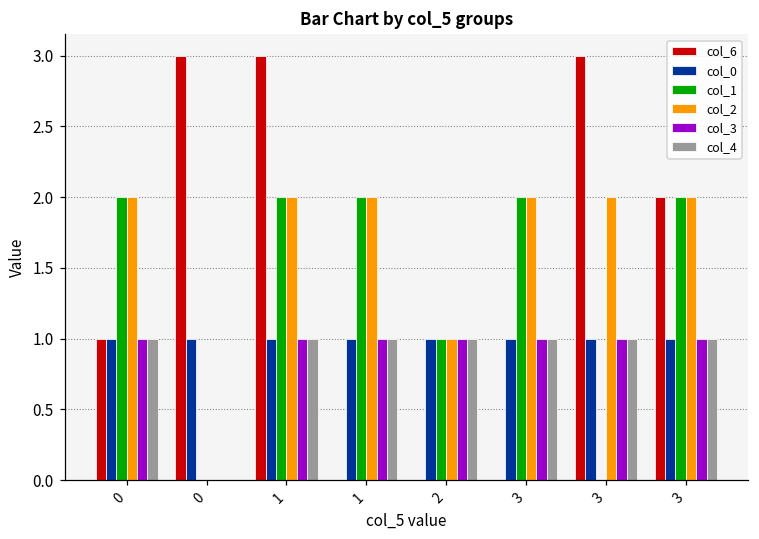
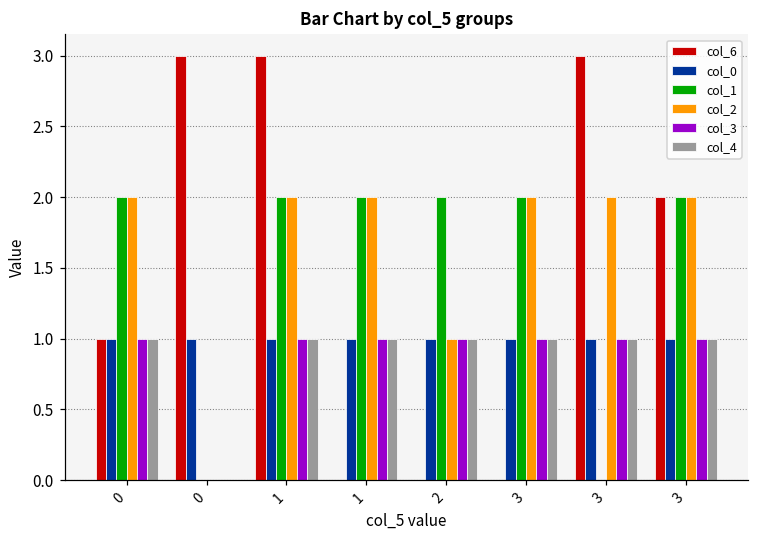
col_1, 2: 1 -> 2
